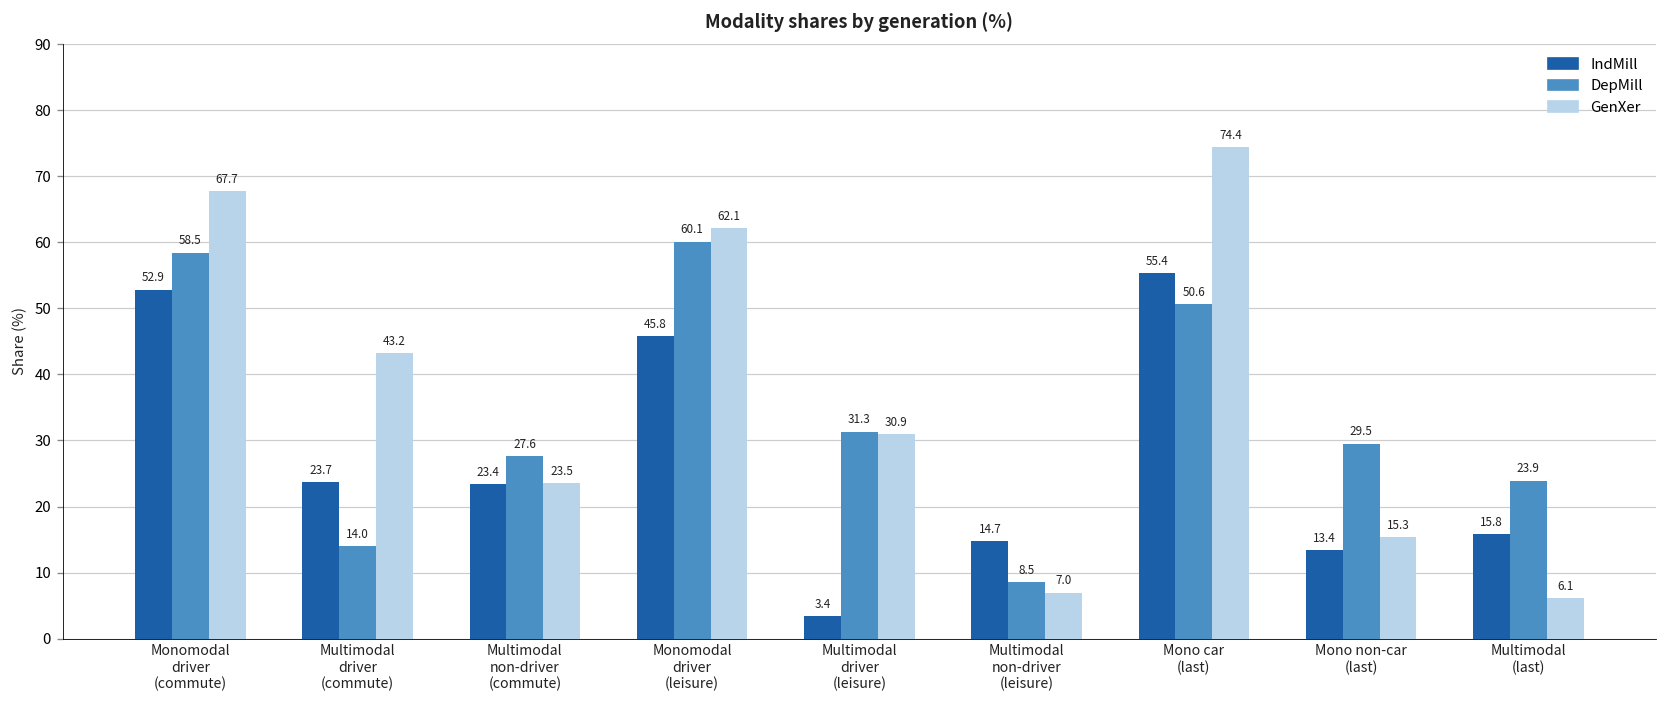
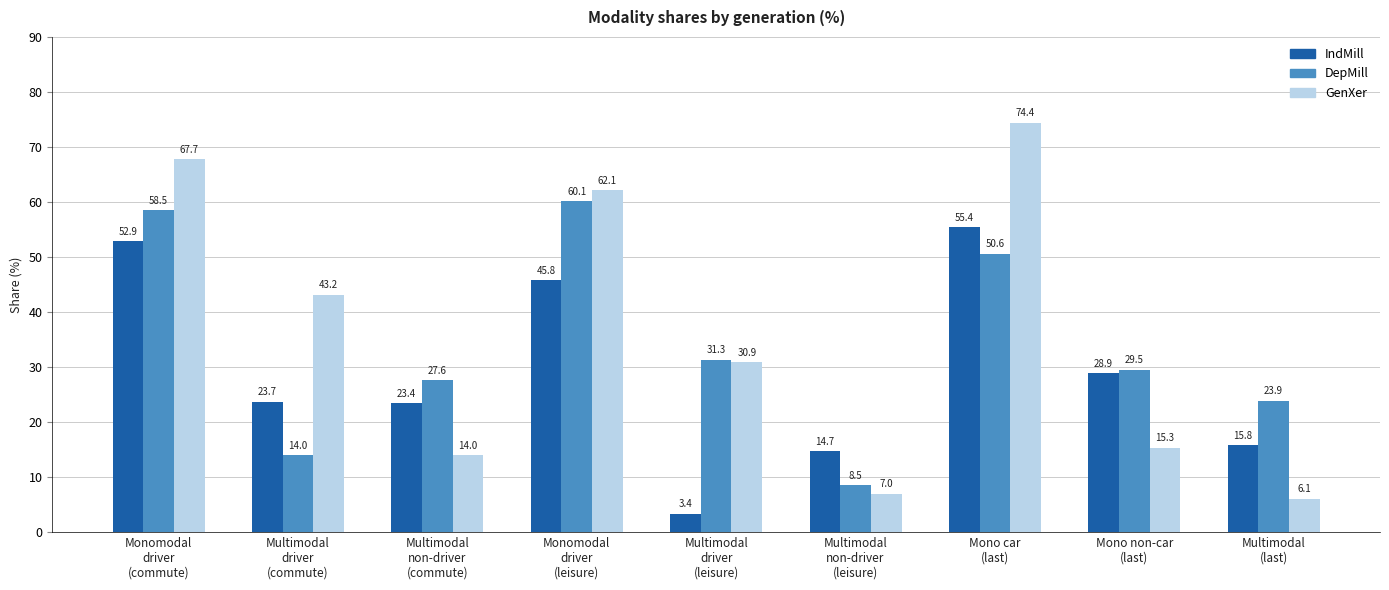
GenXer, Multimodal non-driver (commute): 23.5 -> 14.0
IndMill, Mono non-car (last): 13.4 -> 28.9
